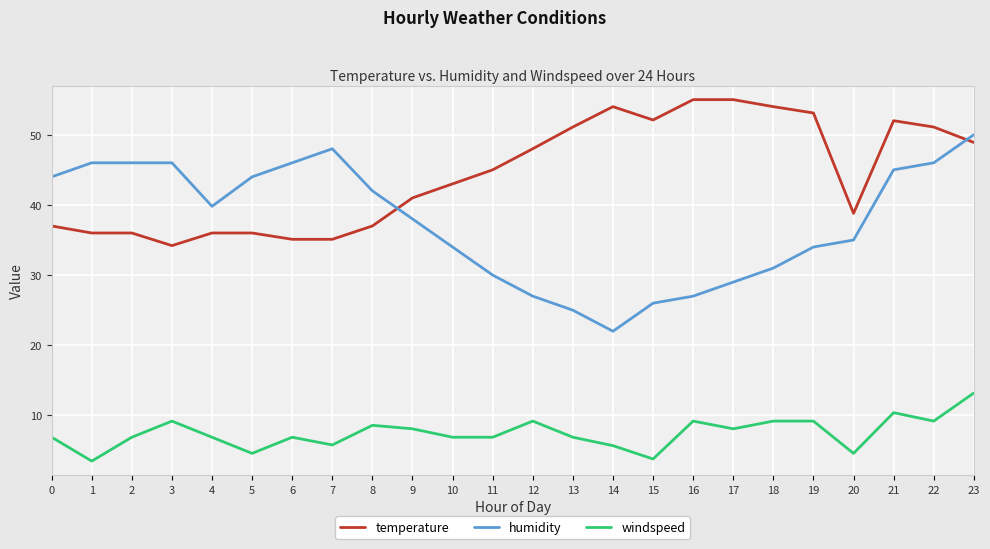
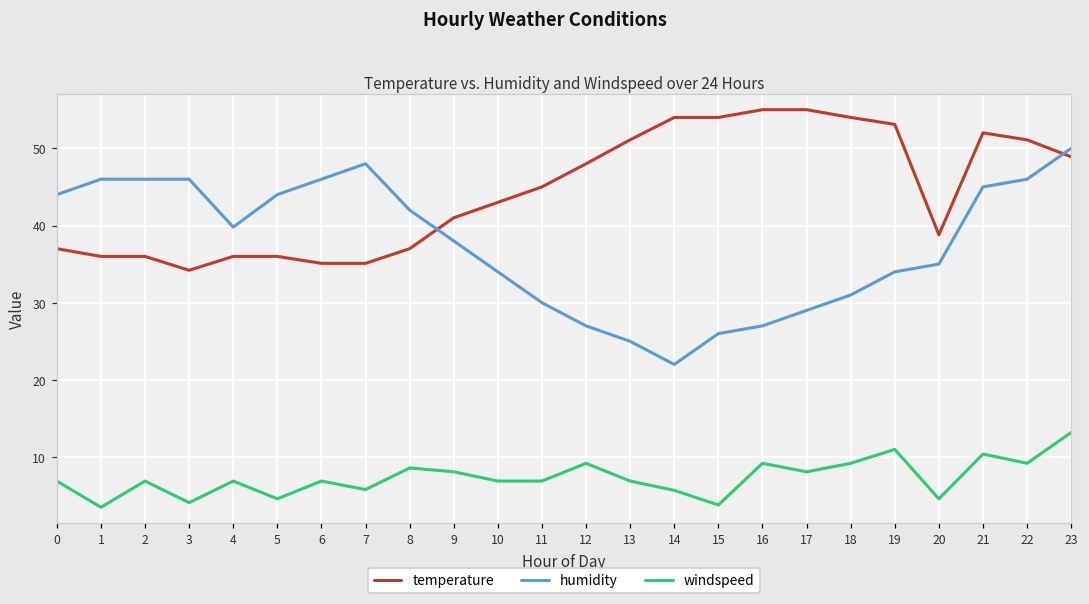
windspeed, 3: 9 -> 4
temperature, 15: 52 -> 54
windspeed, 19: 9 -> 11
